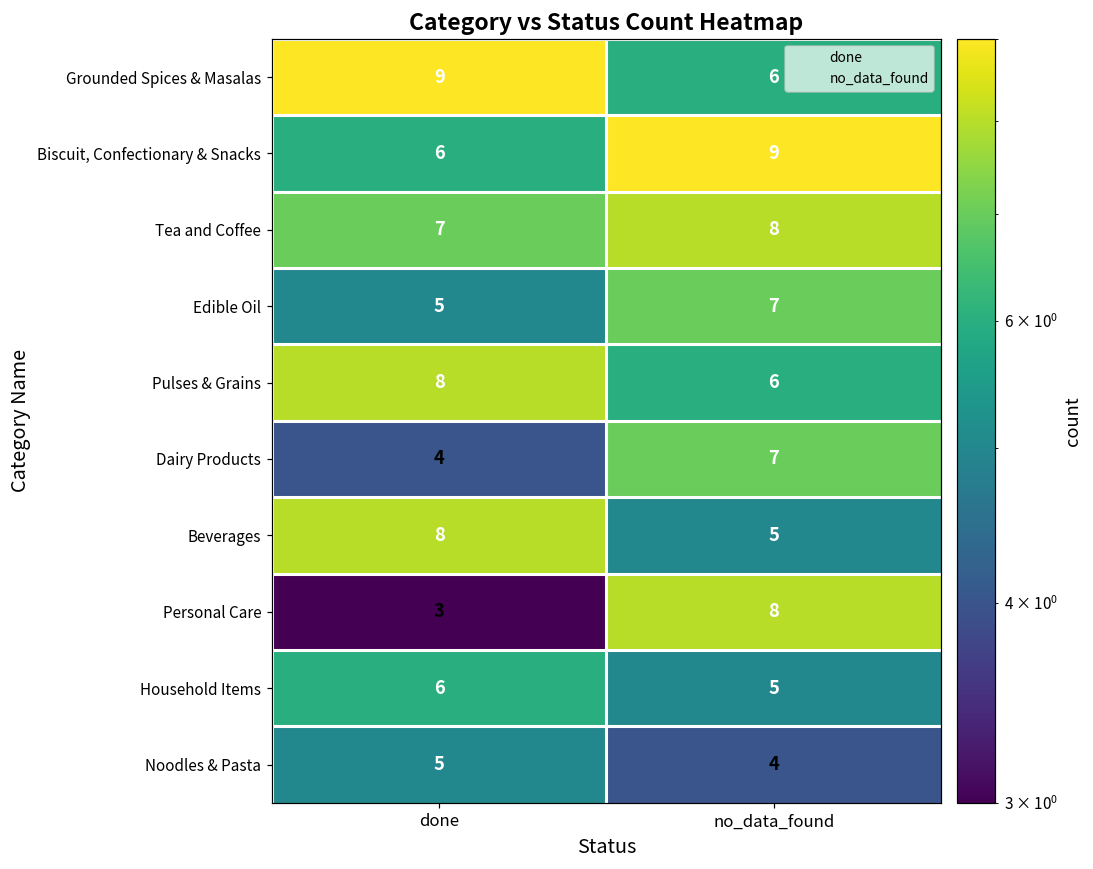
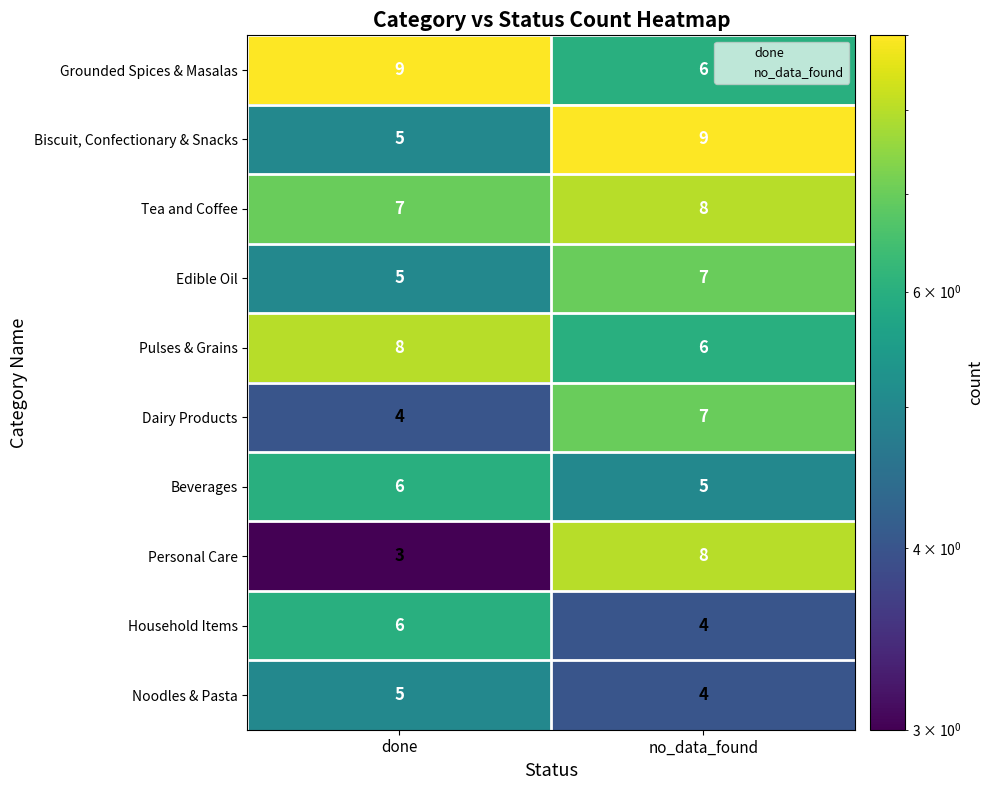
Biscuit, Confectionary & Snacks, done: 6 -> 5
Beverages, done: 8 -> 6
Household Items, no_data_found: 5 -> 4
